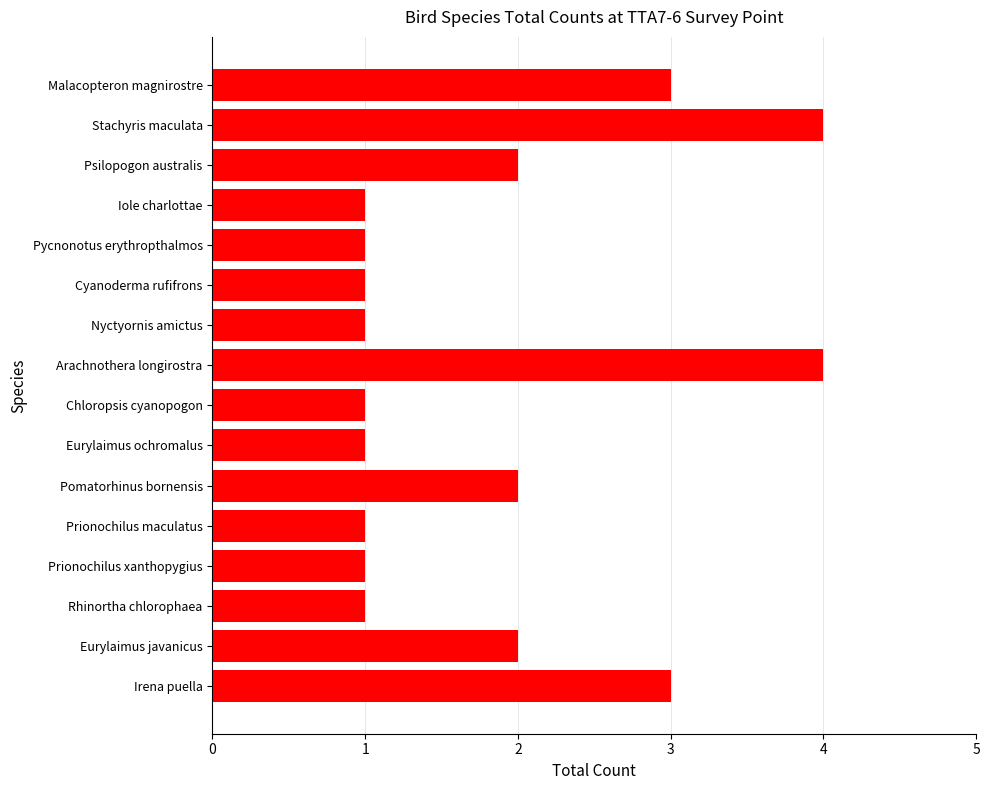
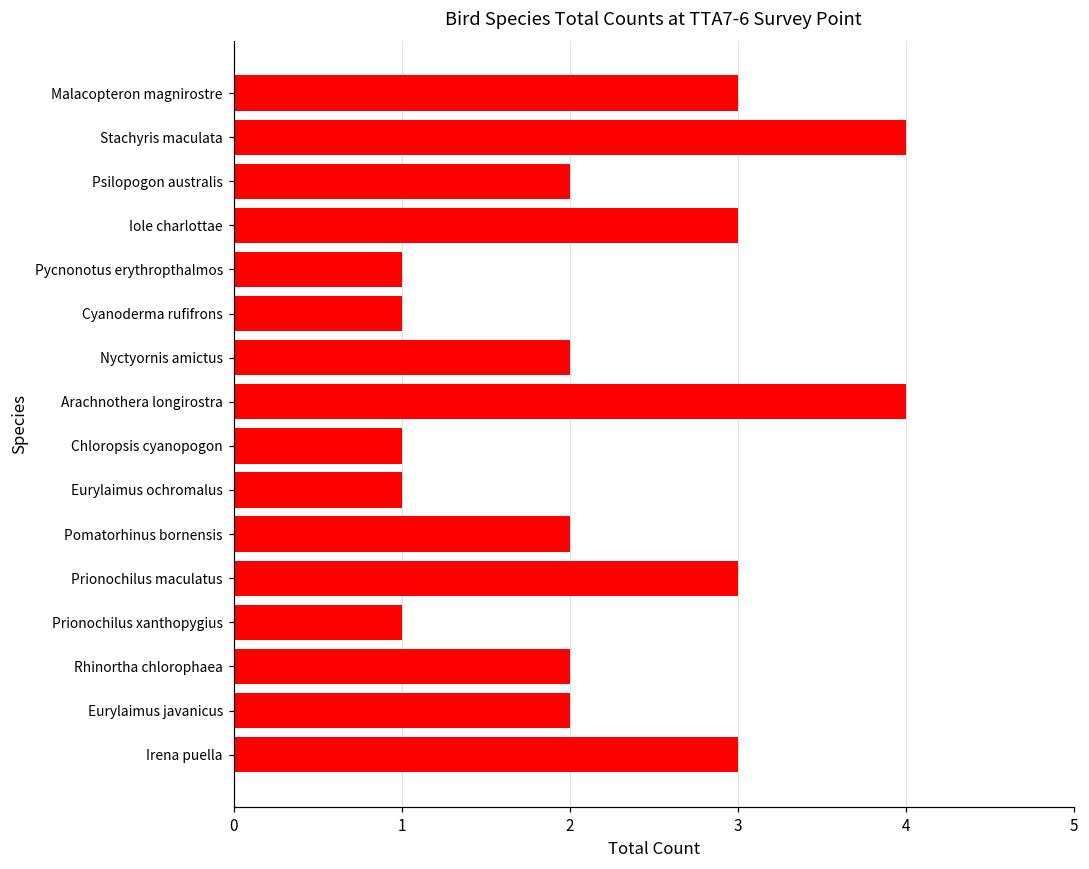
Iole charlottae: 1 -> 3
Nyctyornis amictus: 1 -> 2
Prionochilus maculatus: 1 -> 3
Rhinortha chlorophaea: 1 -> 2
